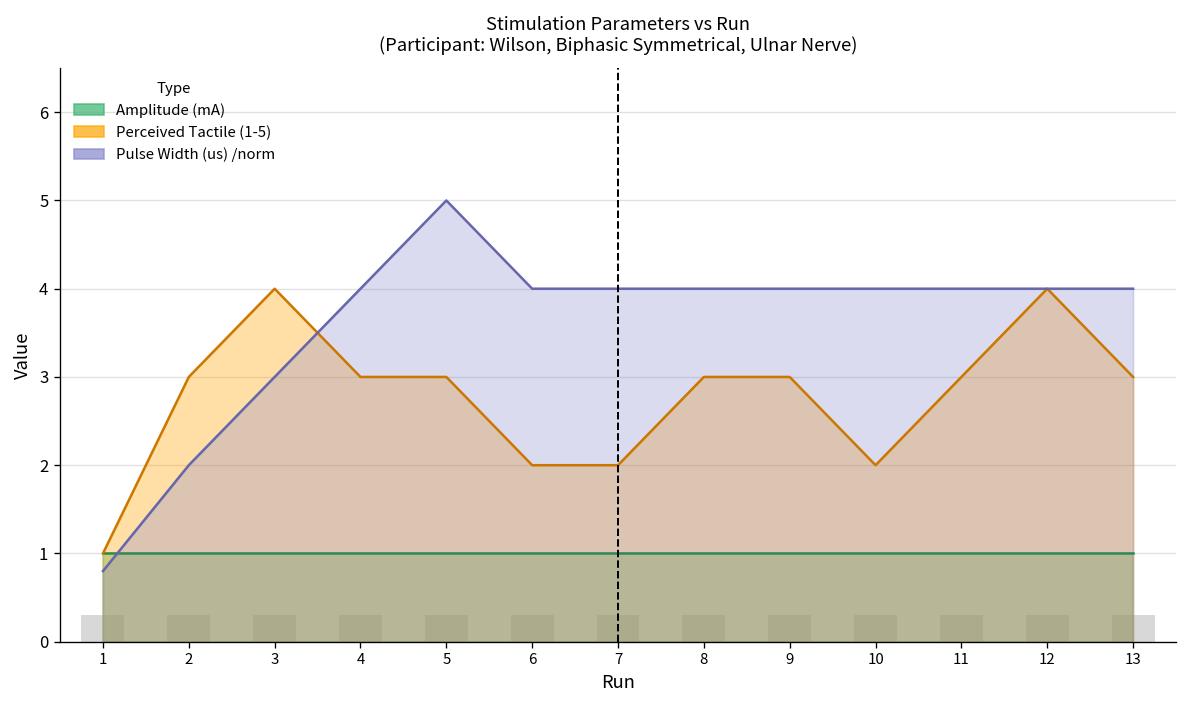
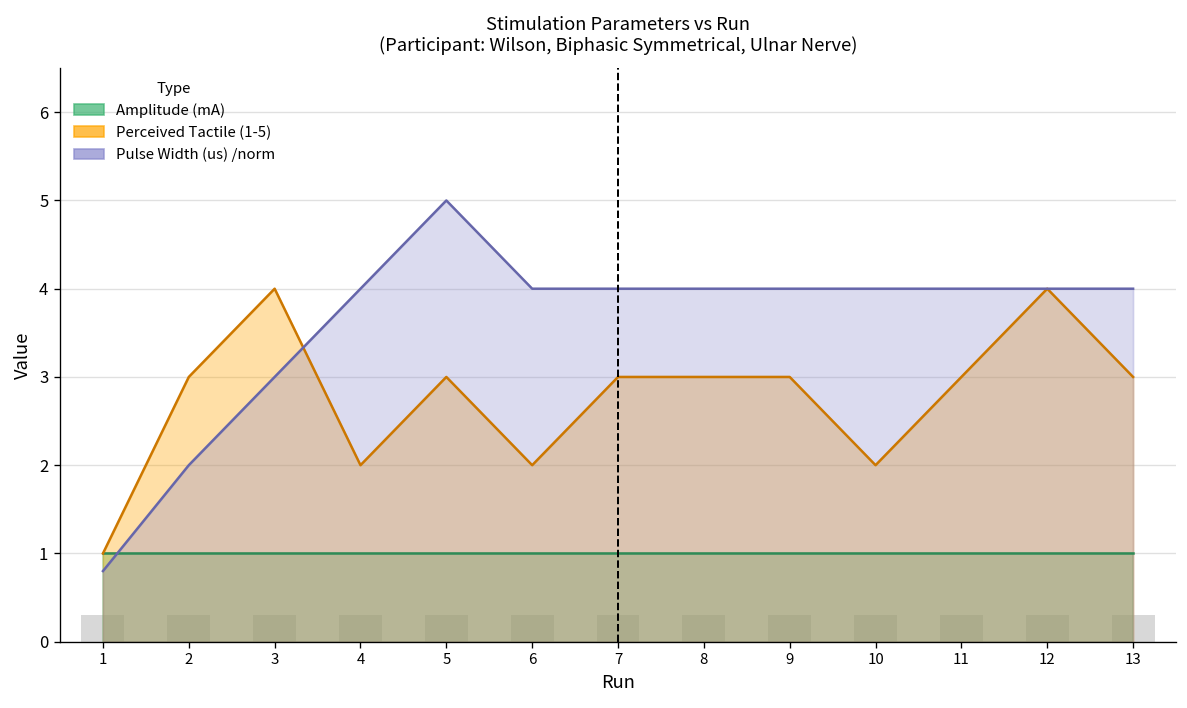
Perceived Tactile (1-5), 4: 3 -> 2
Perceived Tactile (1-5), 7: 2 -> 3
